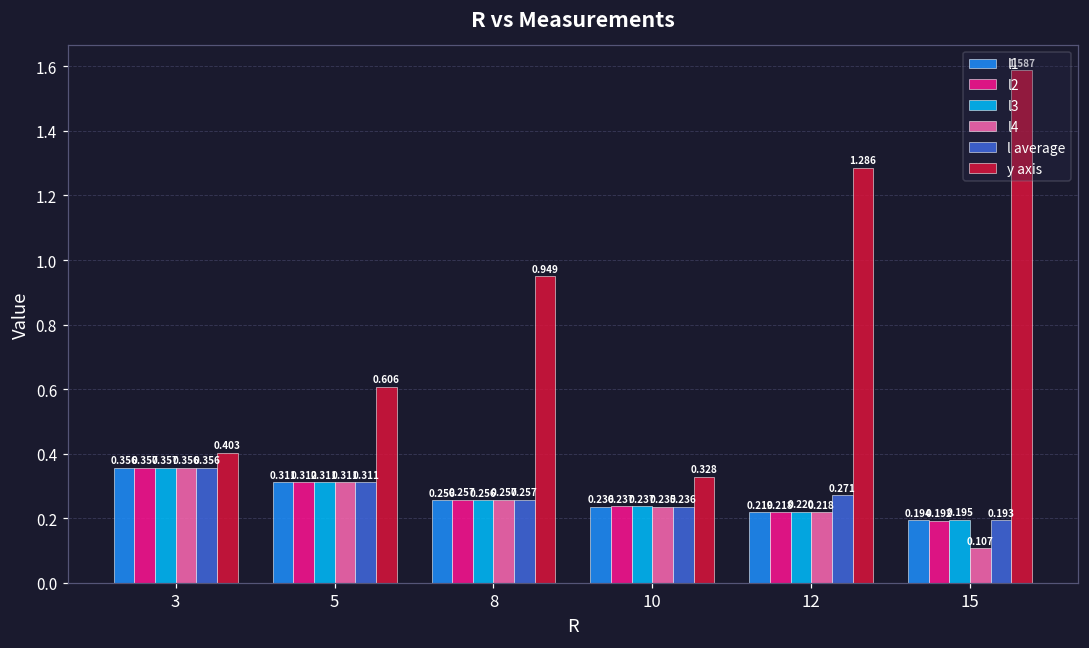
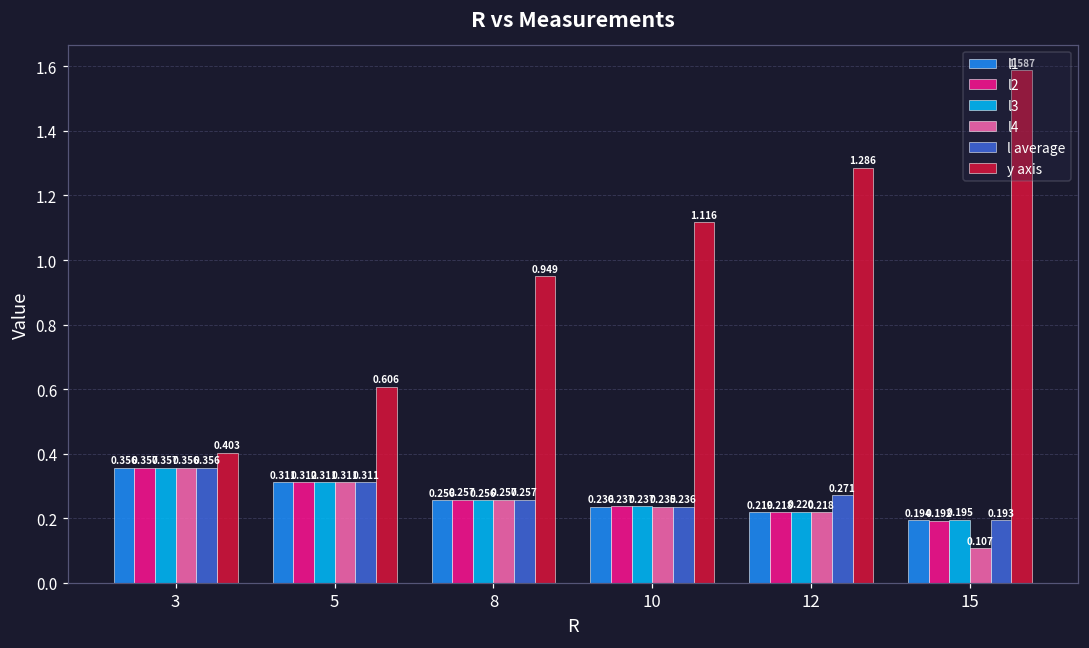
y axis, 10: 0.328 -> 1.116
